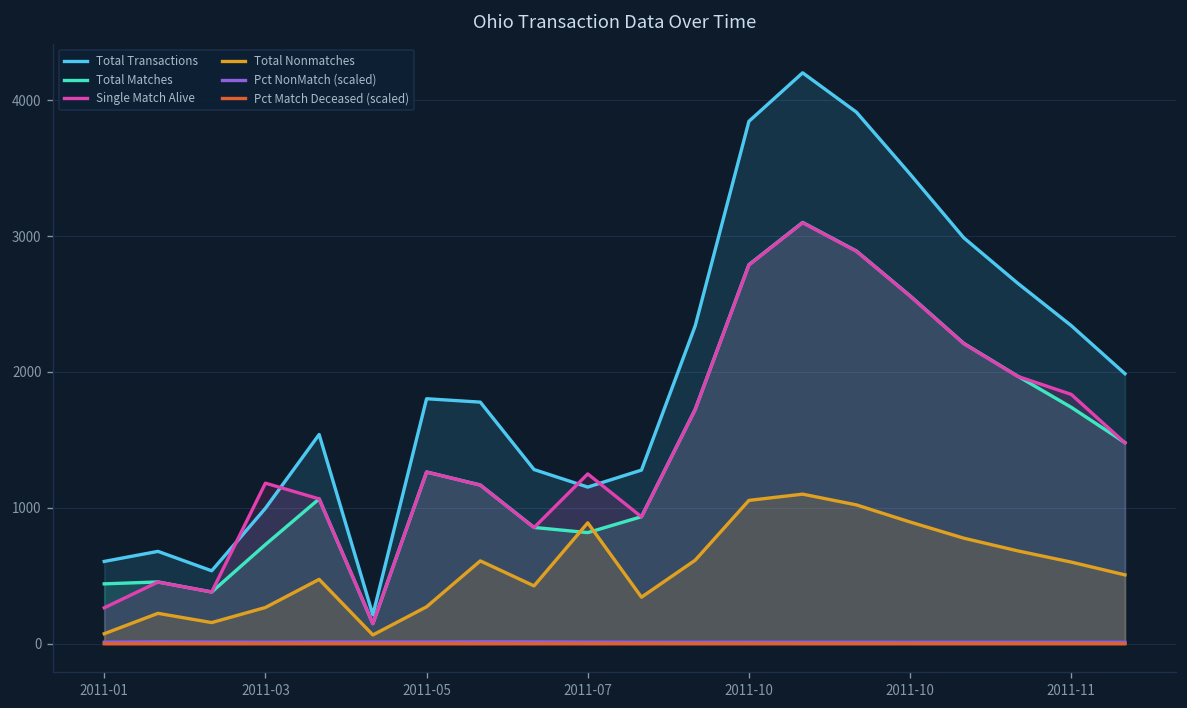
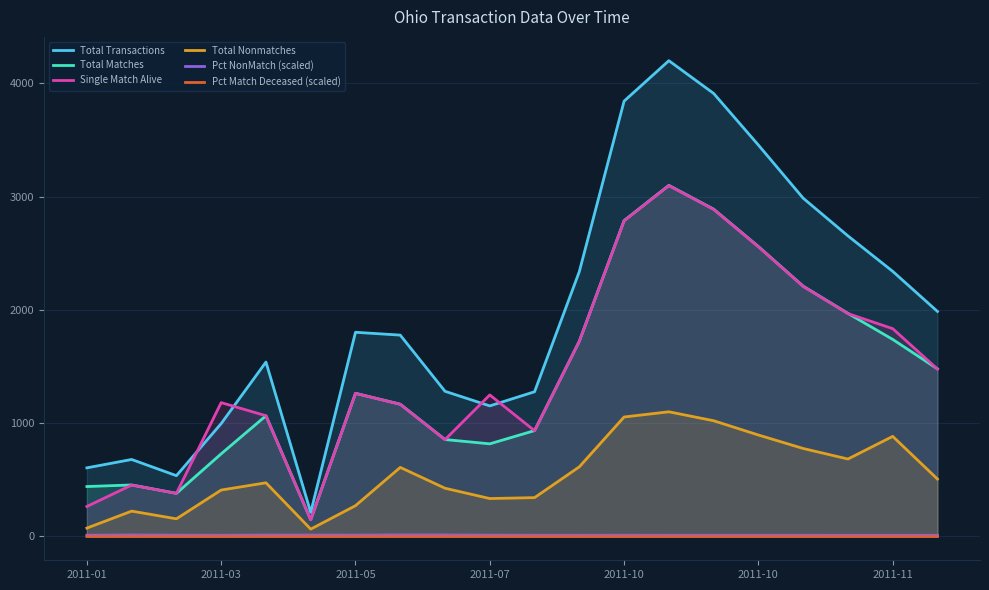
Total Nonmatches, 2011-03: 270 -> 410
Total Nonmatches, 2011-07: 890 -> 340
Total Nonmatches, 2011-11: 600 -> 880
